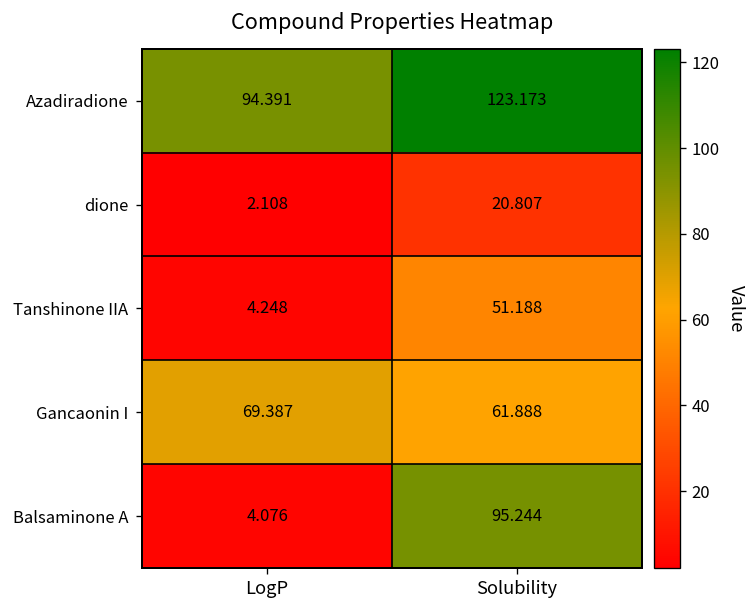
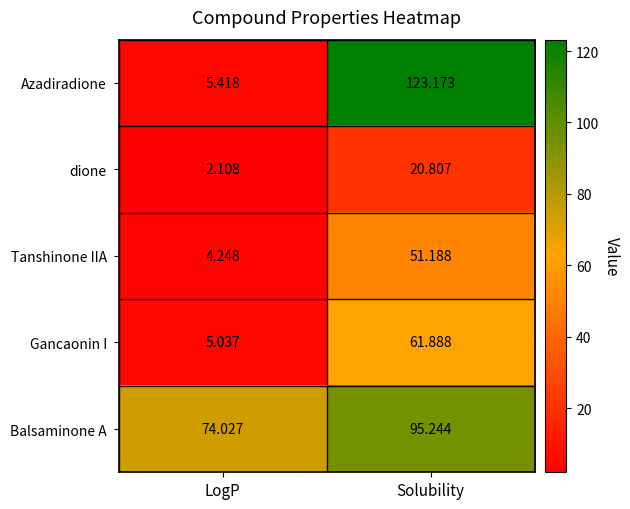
Azadiradione, LogP: 94.391 -> 5.418
Gancaonin I, LogP: 69.387 -> 5.037
Balsaminone A, LogP: 4.076 -> 74.027
